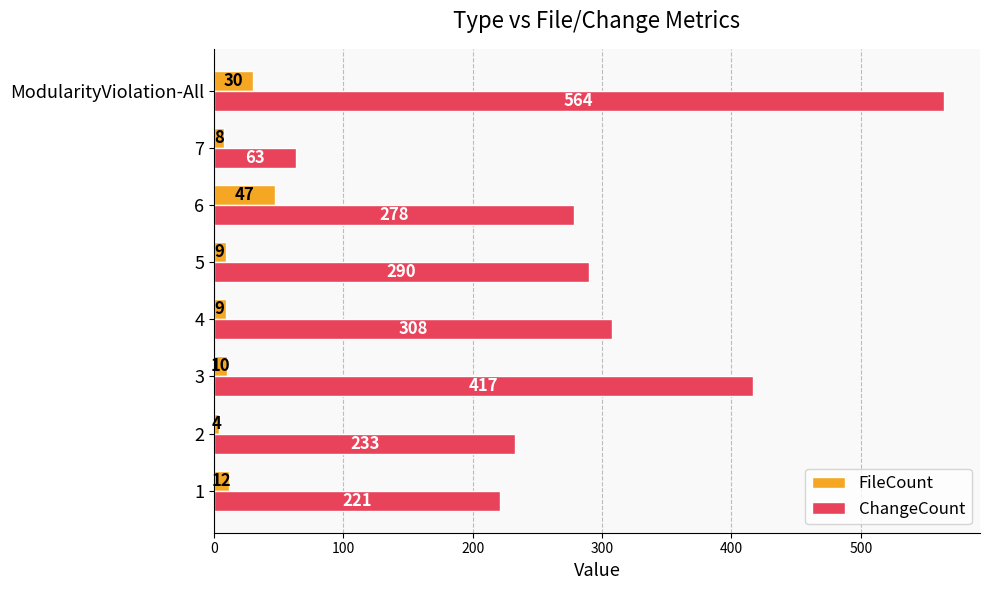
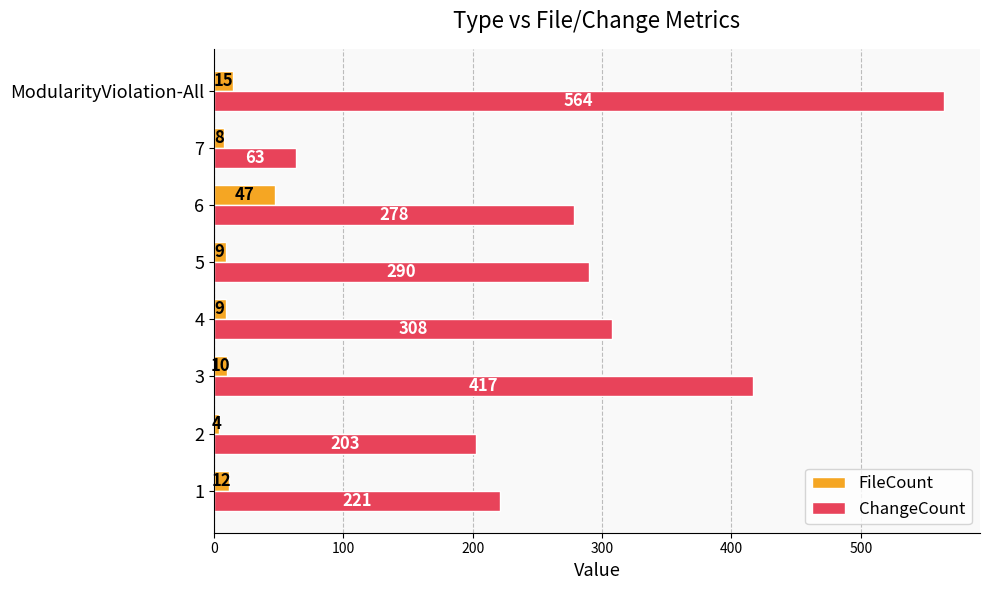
FileCount, ModularityViolation-All: 30 -> 15
ChangeCount, 2: 233 -> 203
